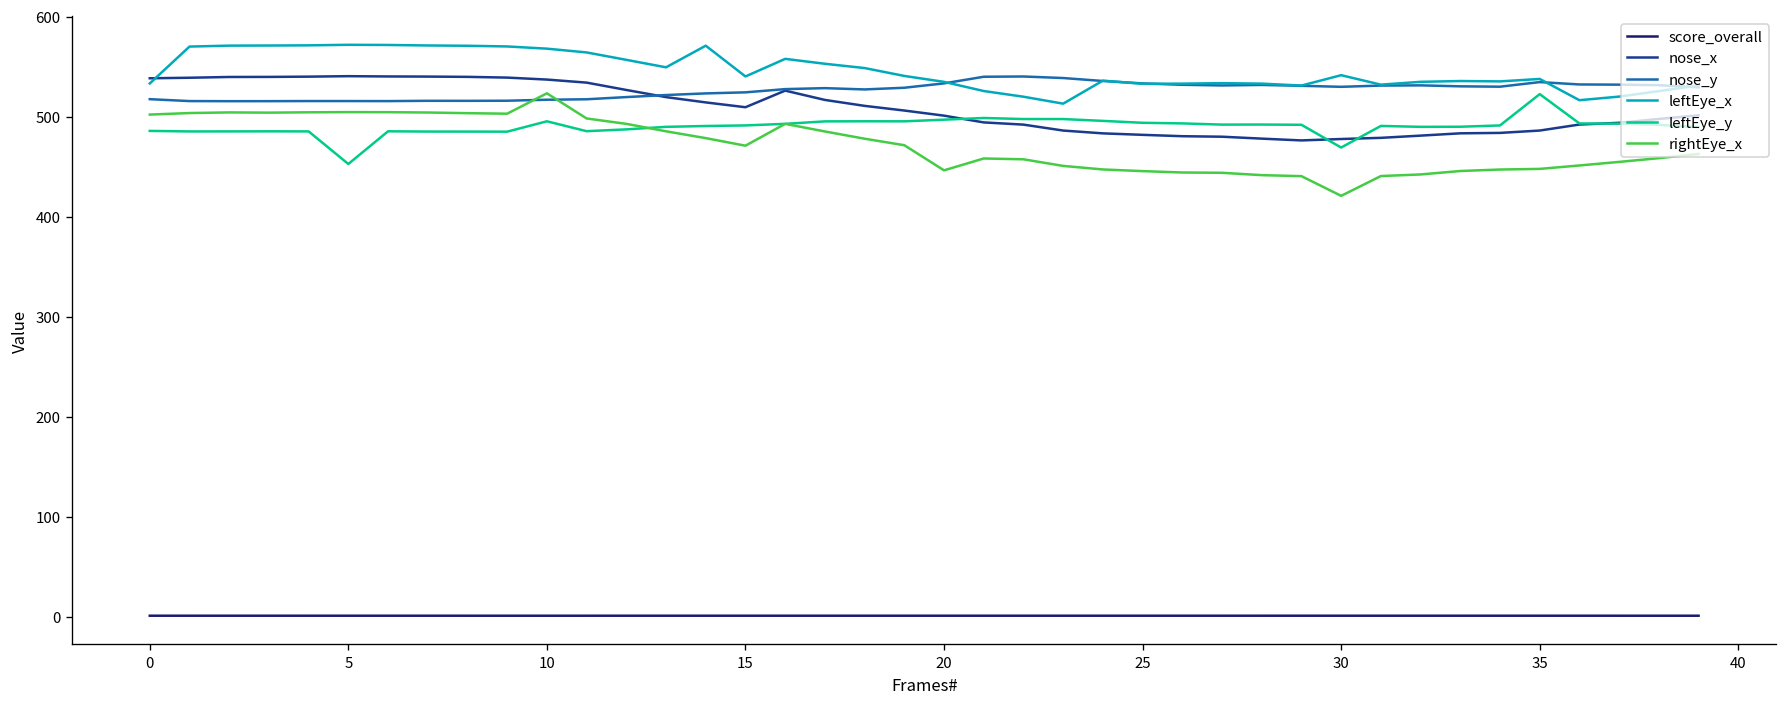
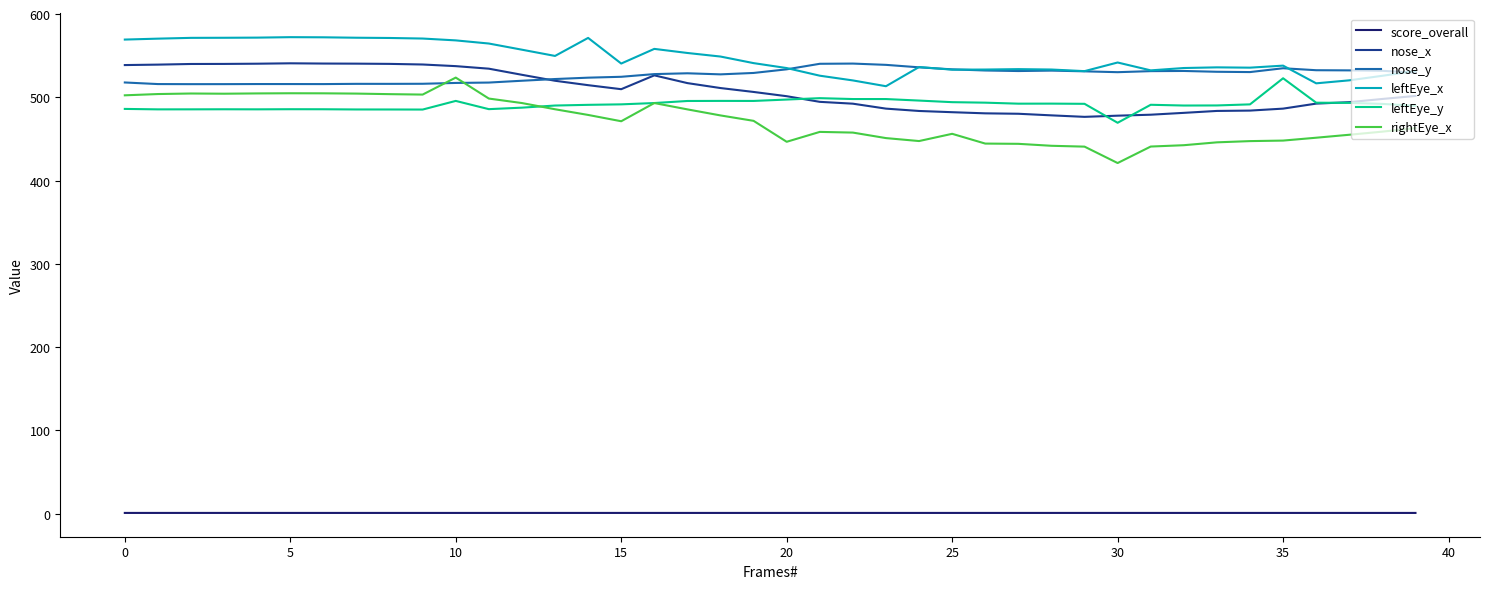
leftEye_x, 0: 530 -> 570
leftEye_y, 5: 450 -> 490
rightEye_x, 25: 450 -> 460
